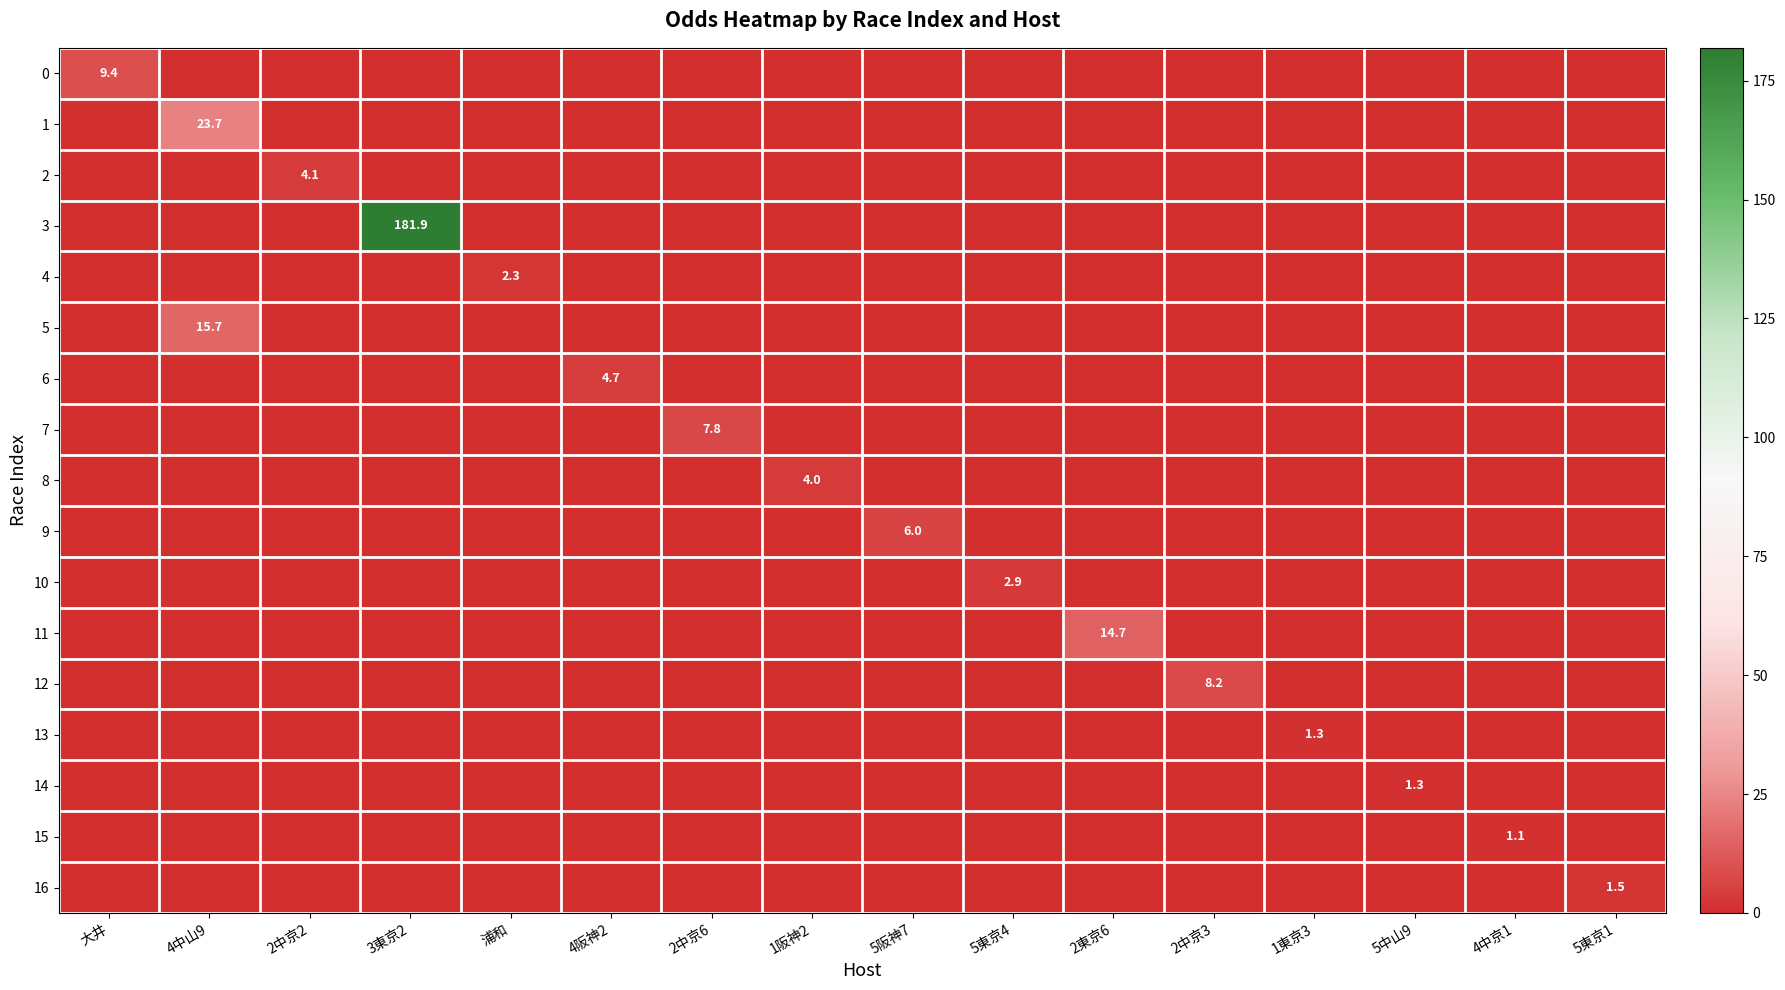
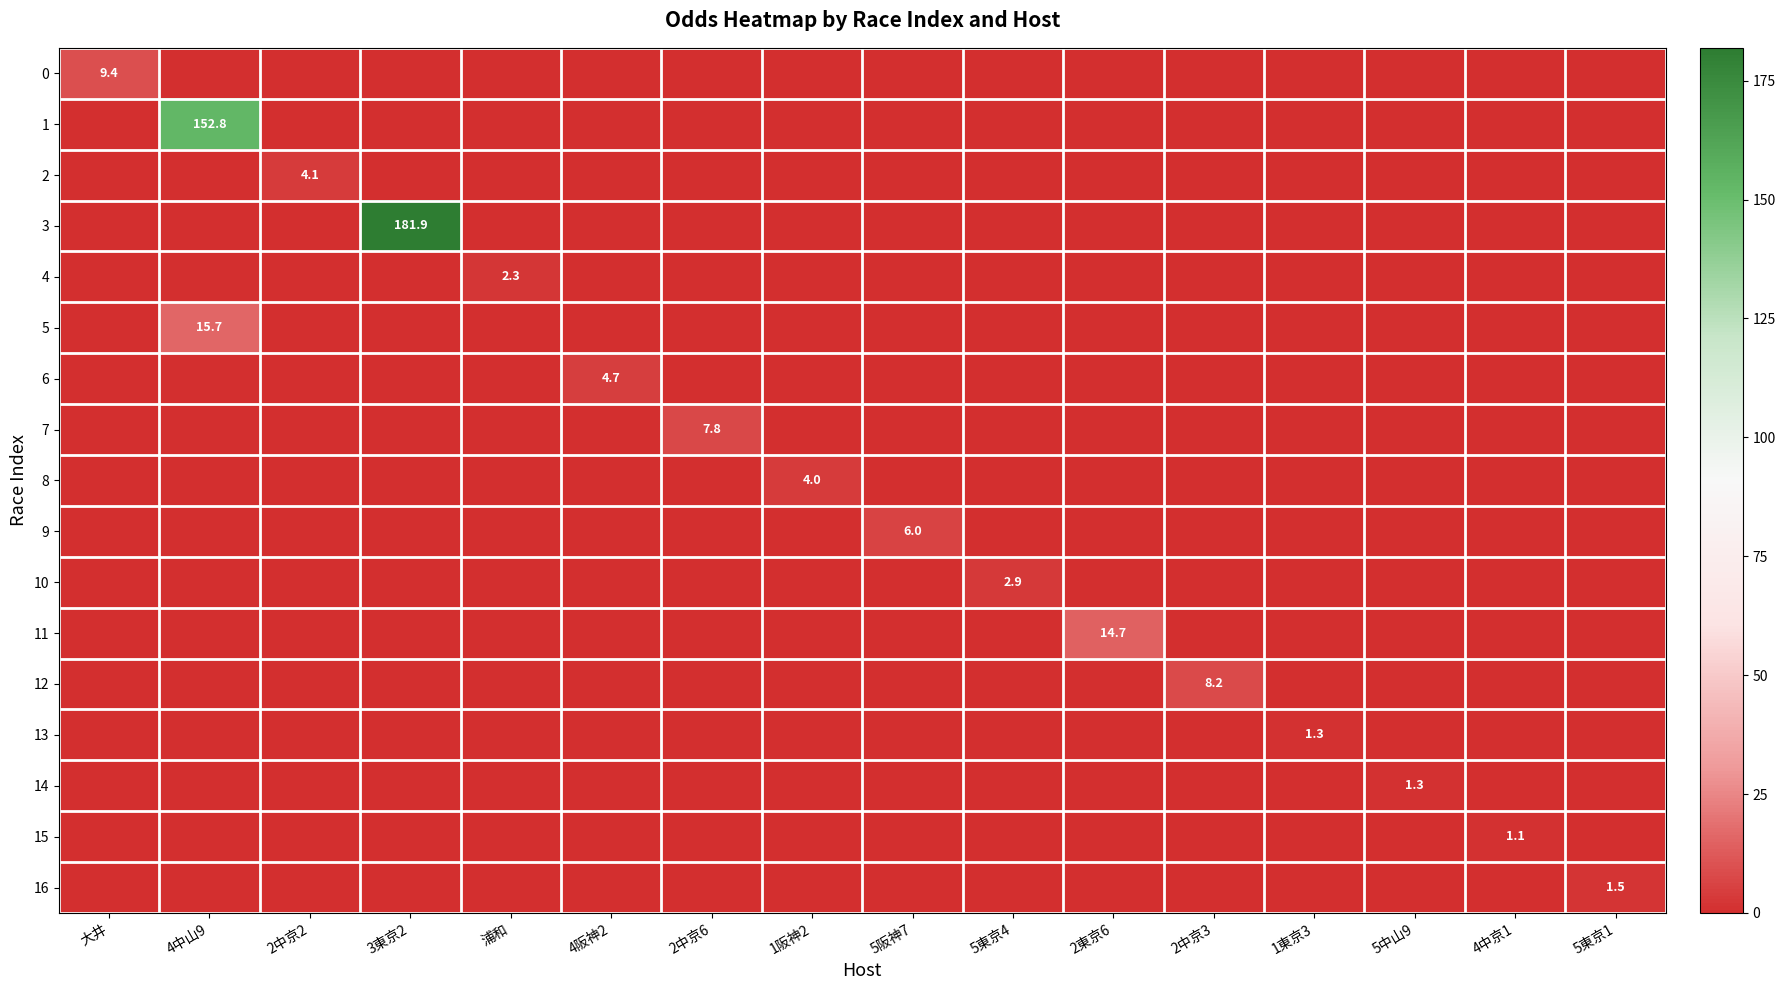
1, 4中山9: 23.7 -> 152.8
